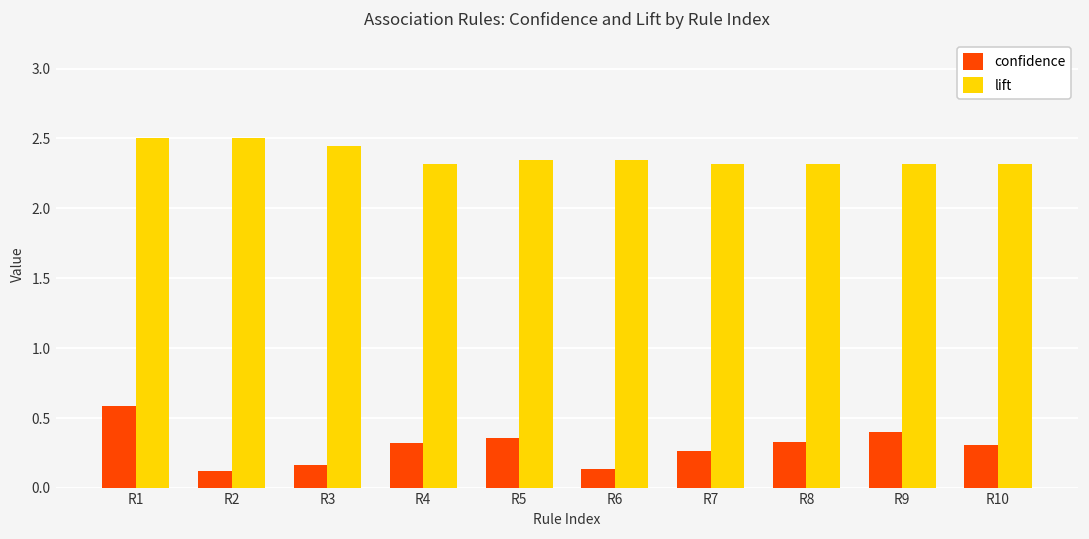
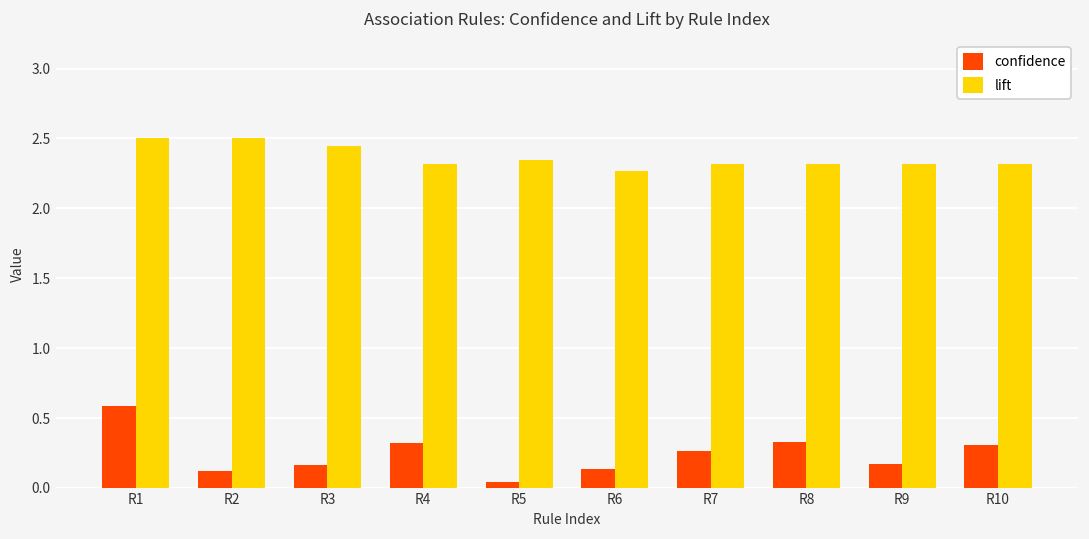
confidence, R5: 0.36 -> 0.04
lift, R6: 2.35 -> 2.27
confidence, R9: 0.40 -> 0.17
